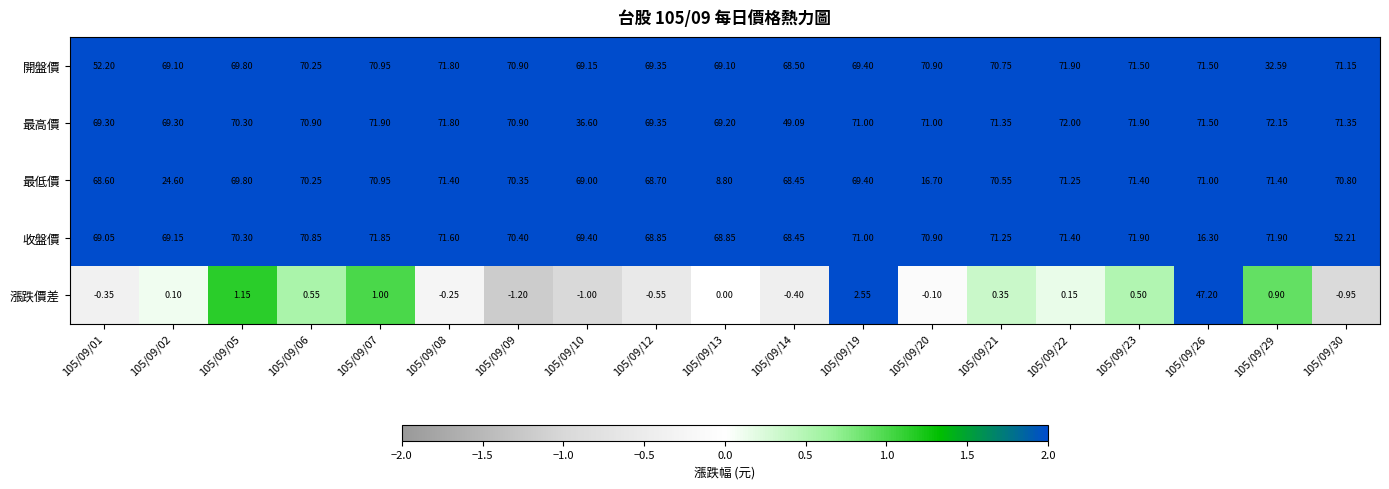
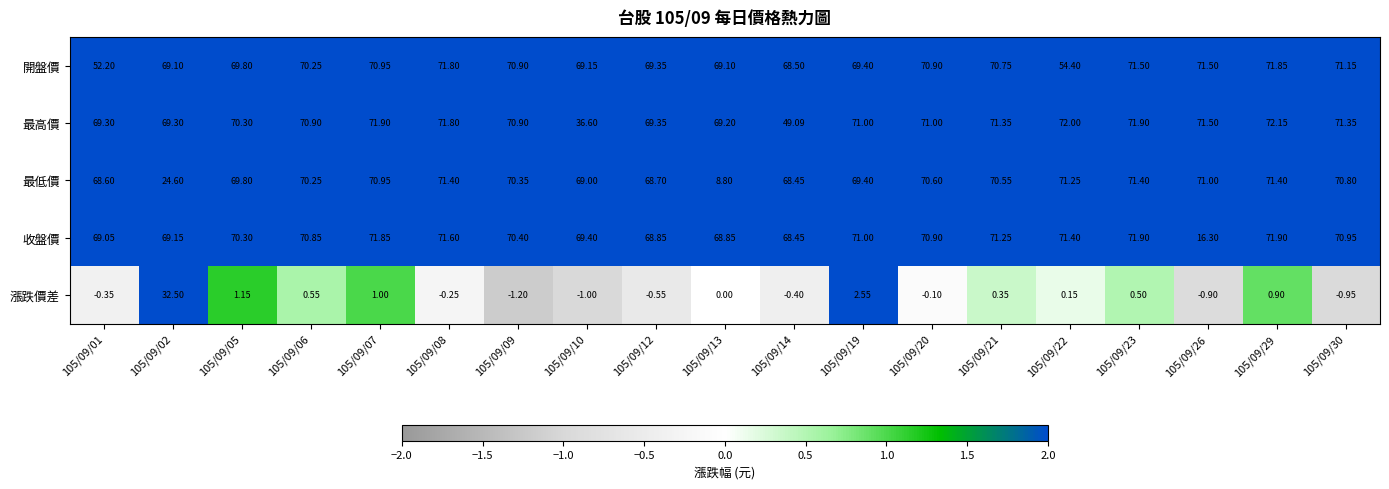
開盤價, 105/09/22: 71.90 -> 54.40
開盤價, 105/09/29: 32.59 -> 71.85
最低價, 105/09/20: 16.70 -> 70.60
收盤價, 105/09/30: 52.21 -> 70.95
漲跌價差, 105/09/02: 0.10 -> 32.50
漲跌價差, 105/09/26: 47.20 -> -0.90
